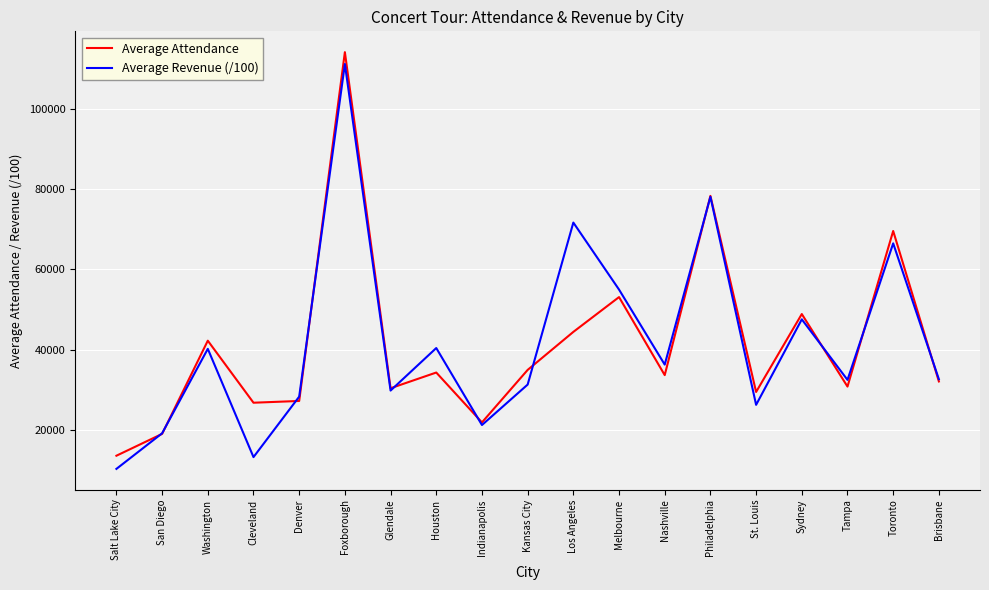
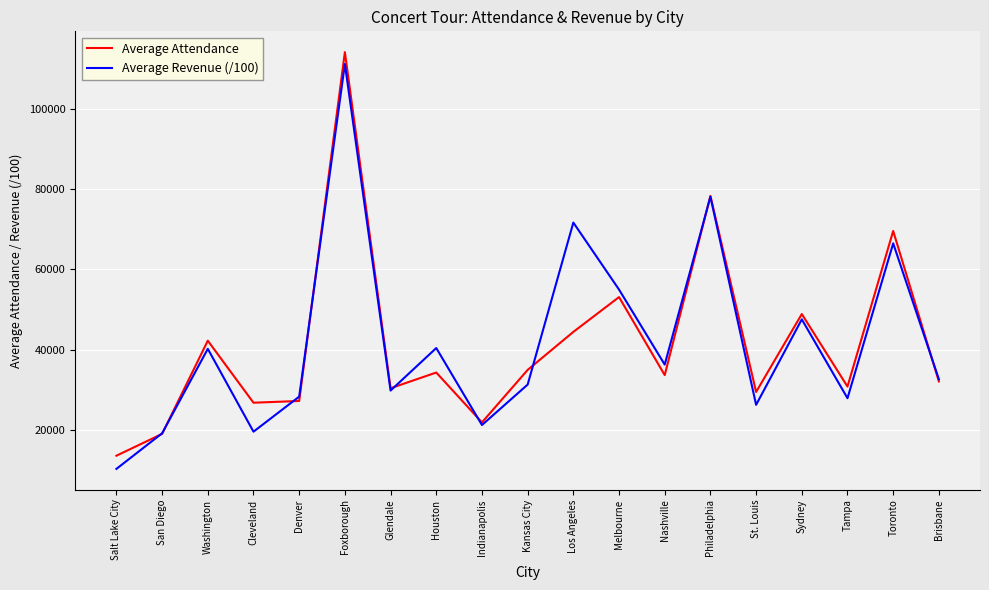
Average Revenue (/100), Cleveland: 13000 -> 20000
Average Revenue (/100), Tampa: 33000 -> 28000
